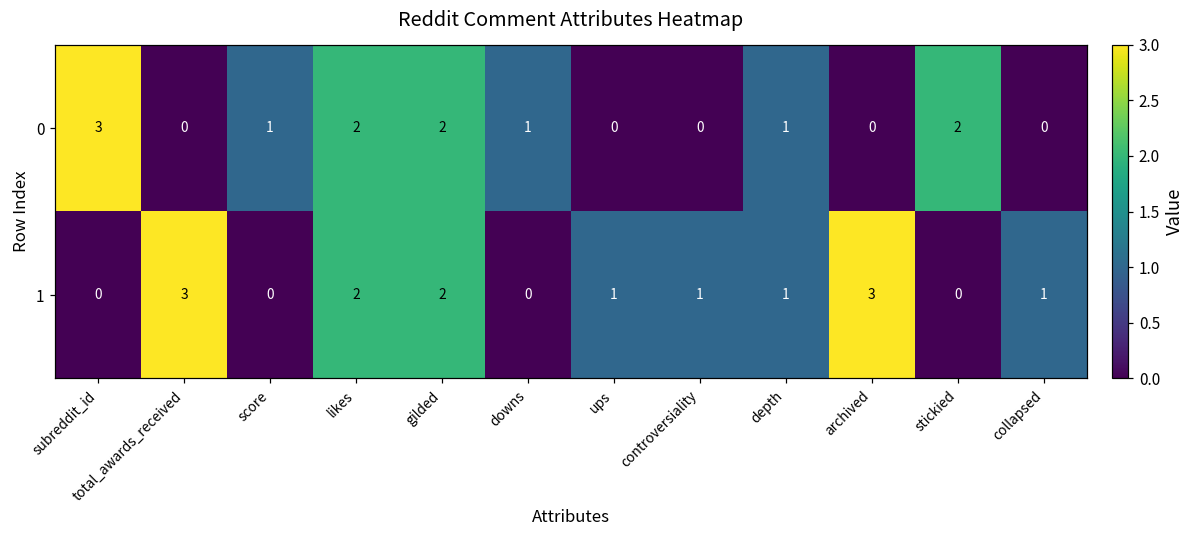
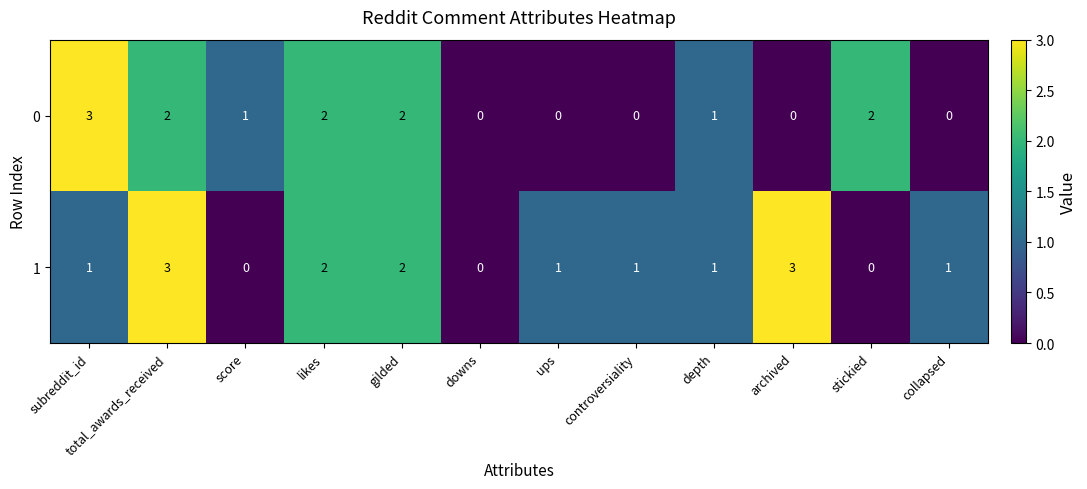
0, total_awards_received: 0 -> 2
0, downs: 1 -> 0
1, subreddit_id: 0 -> 1
